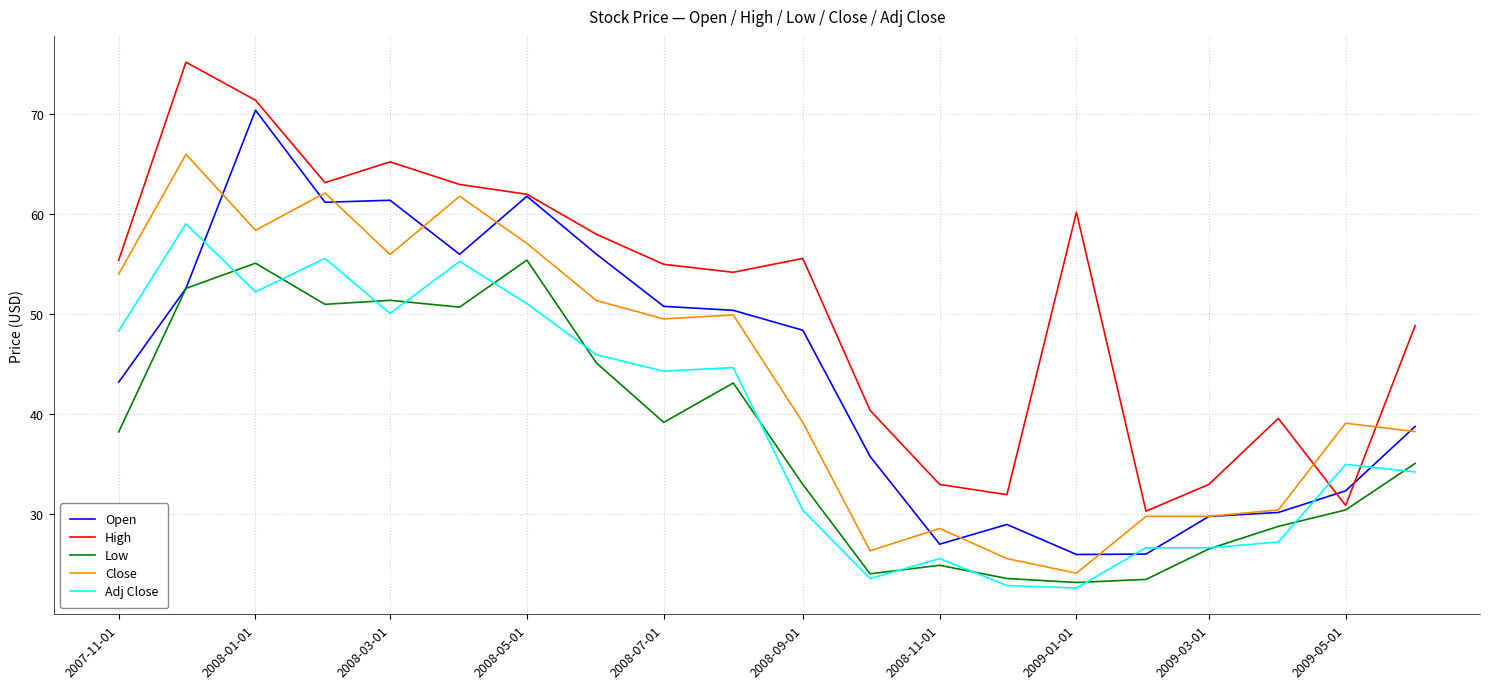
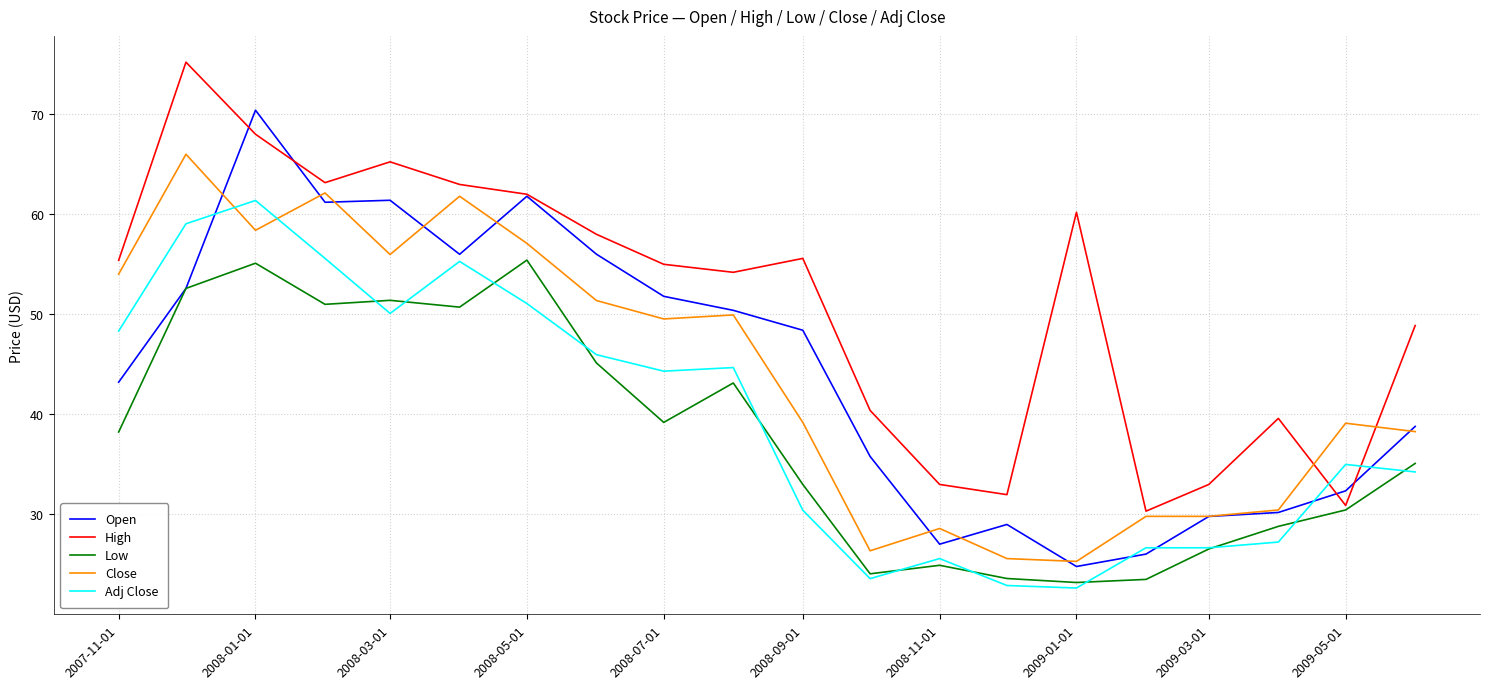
High, 2008-01-01: 71.4 -> 68.0
Adj Close, 2008-01-01: 52.3 -> 61.4
Open, 2008-07-01: 50.8 -> 51.8
Open, 2009-01-01: 26.0 -> 24.8
Close, 2009-01-01: 24.1 -> 25.3
